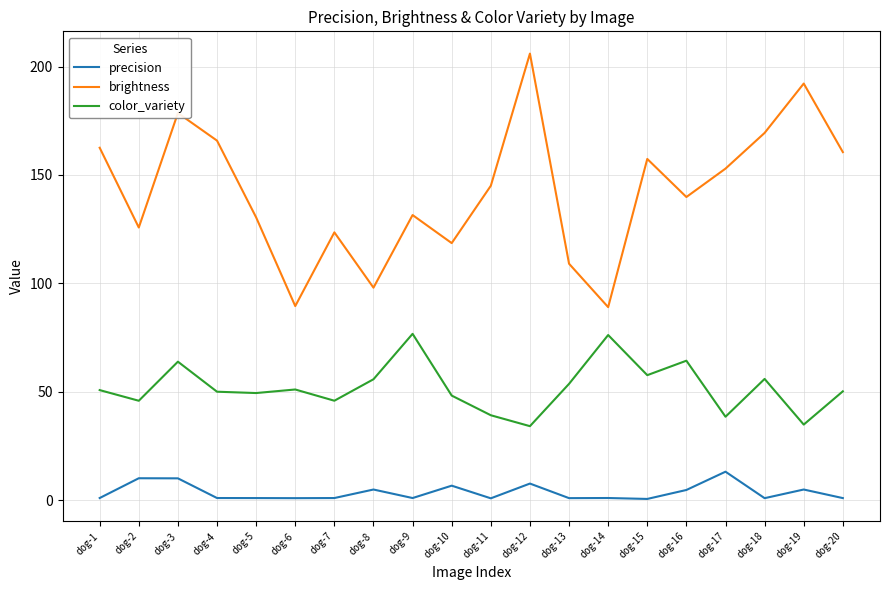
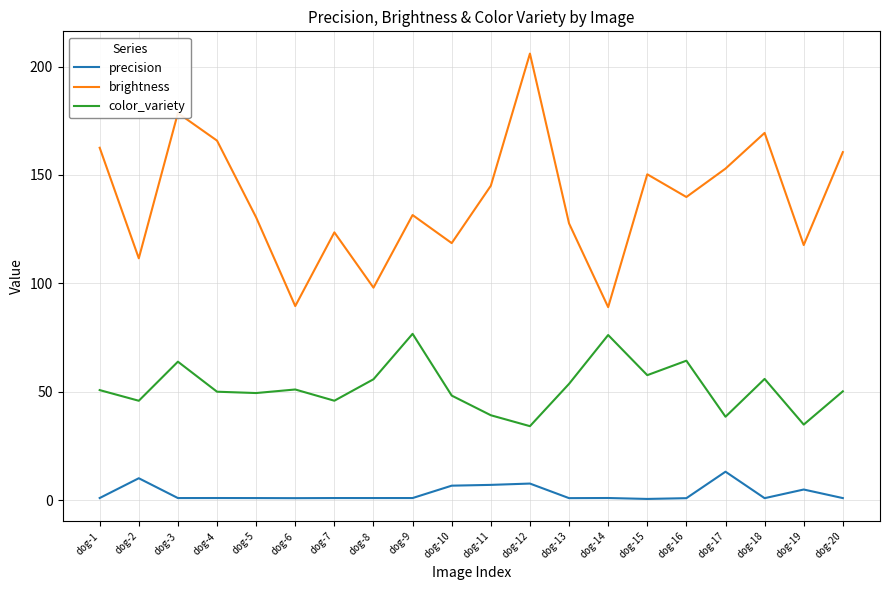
brightness, dog-2: 126 -> 112
precision, dog-3: 10 -> 1
precision, dog-8: 5 -> 1
precision, dog-11: 1 -> 7
brightness, dog-13: 109 -> 128
brightness, dog-15: 157 -> 150
precision, dog-16: 5 -> 1
brightness, dog-19: 192 -> 118
